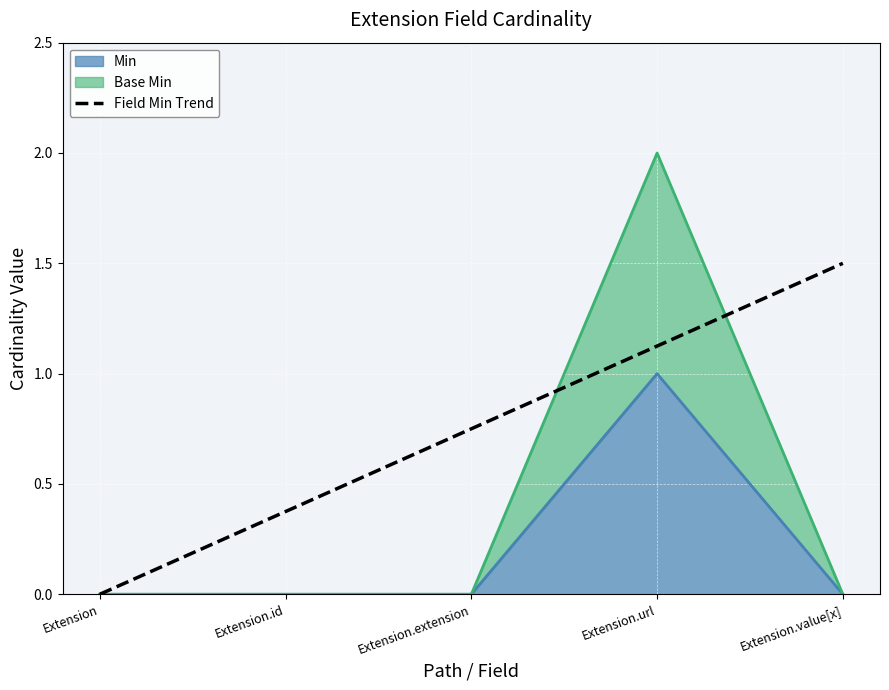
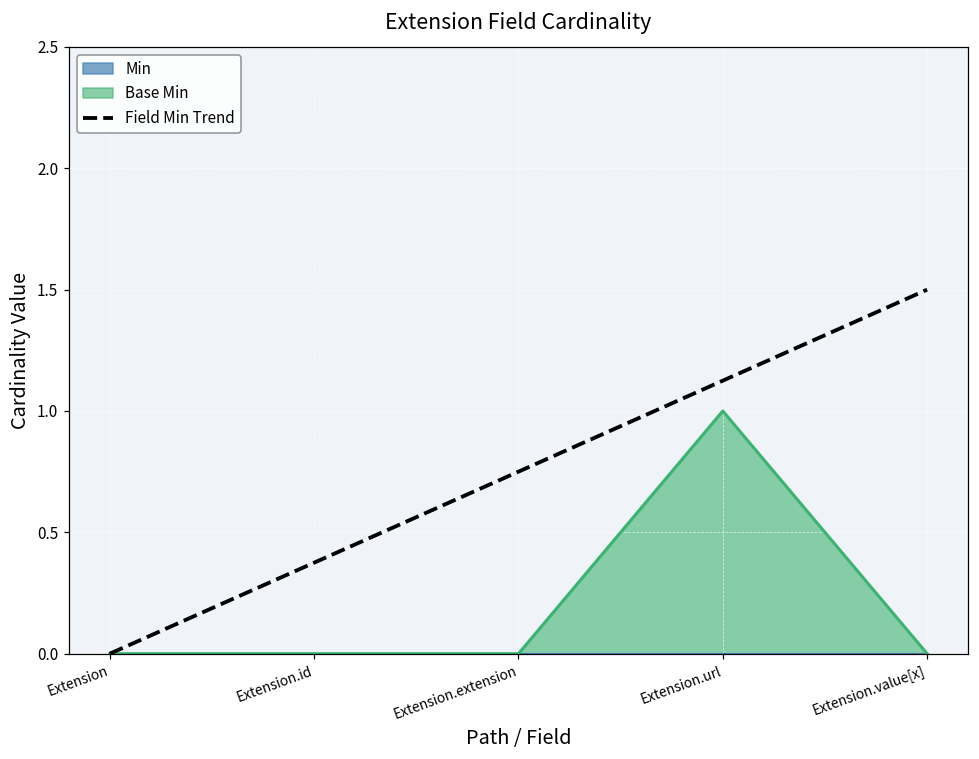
Min, Extension.url: 1 -> 0
